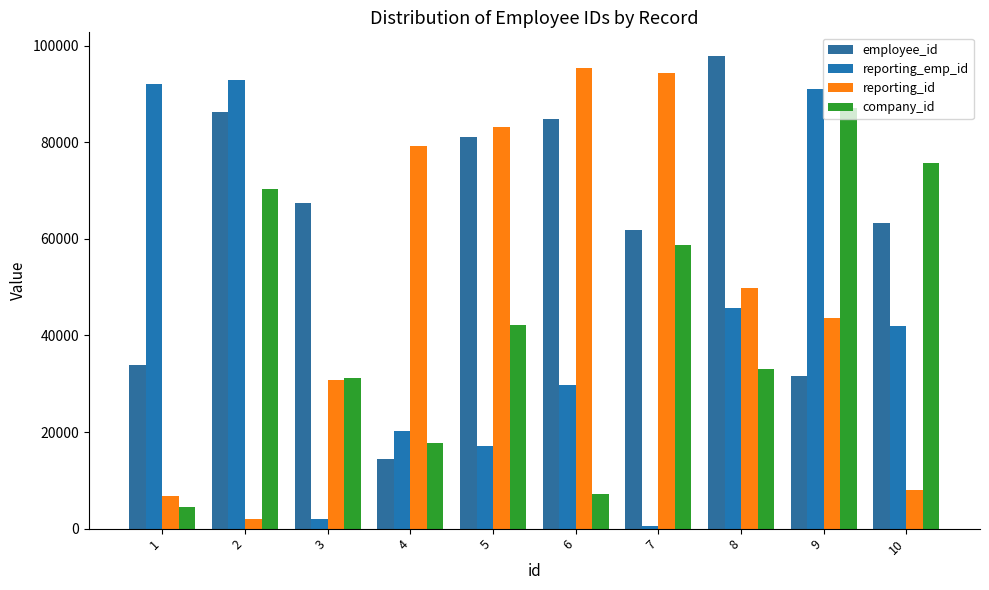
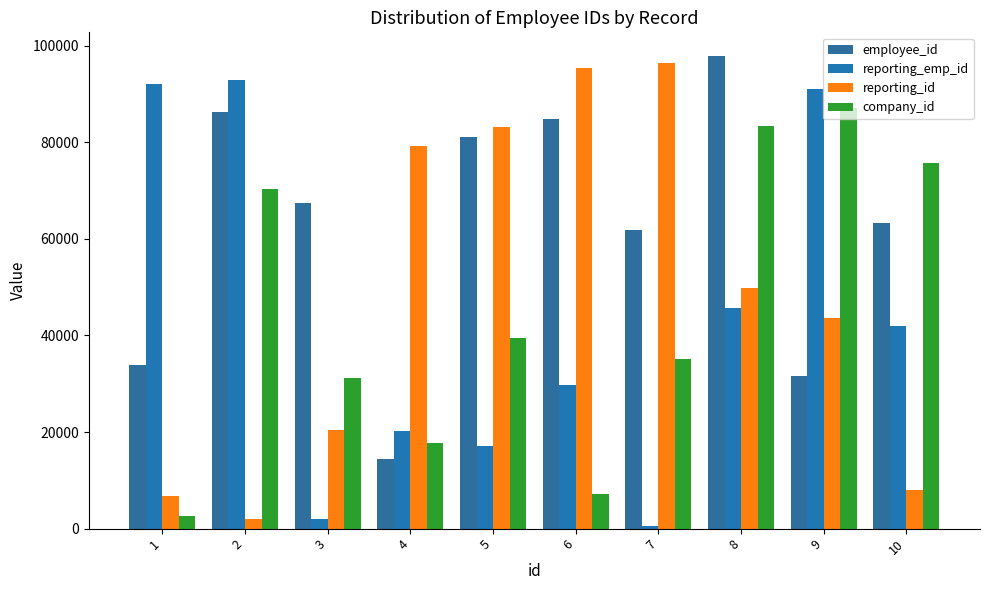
company_id, 1: 4000 -> 3000
reporting_id, 3: 31000 -> 20000
company_id, 5: 42000 -> 39000
reporting_id, 7: 94000 -> 96000
company_id, 7: 59000 -> 35000
company_id, 8: 33000 -> 83000
